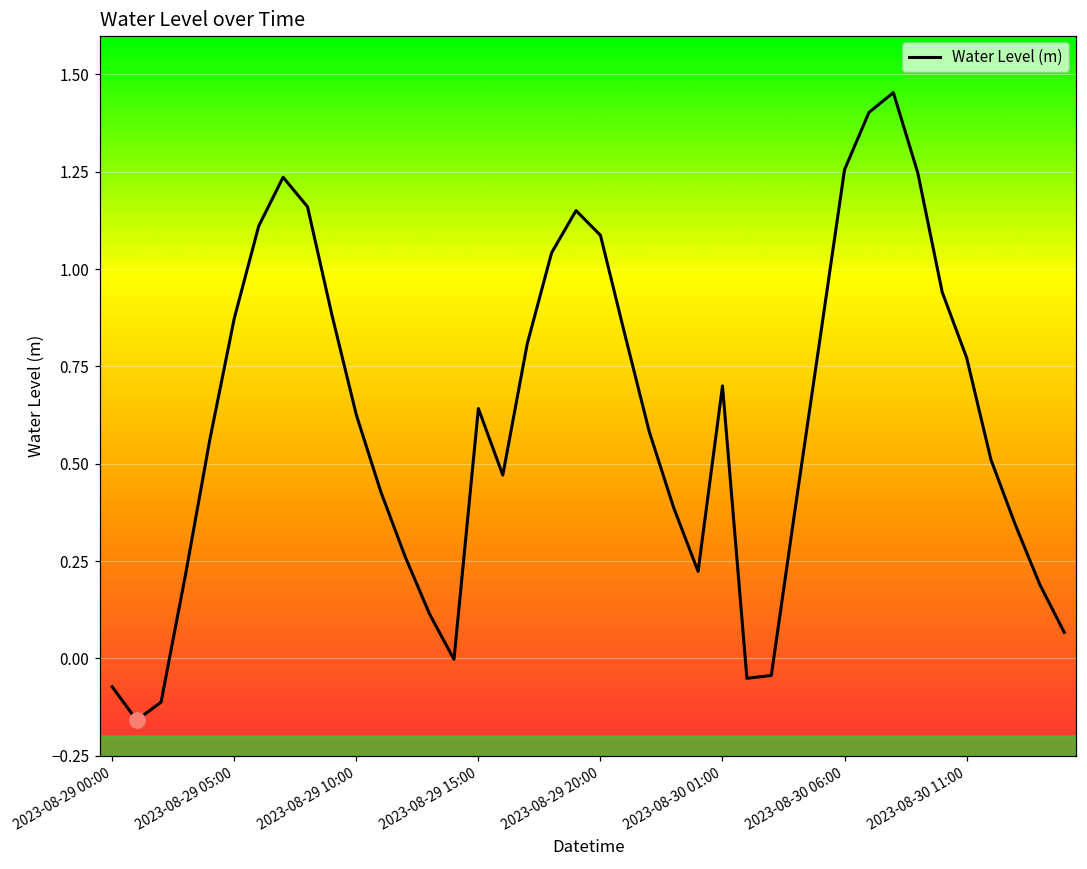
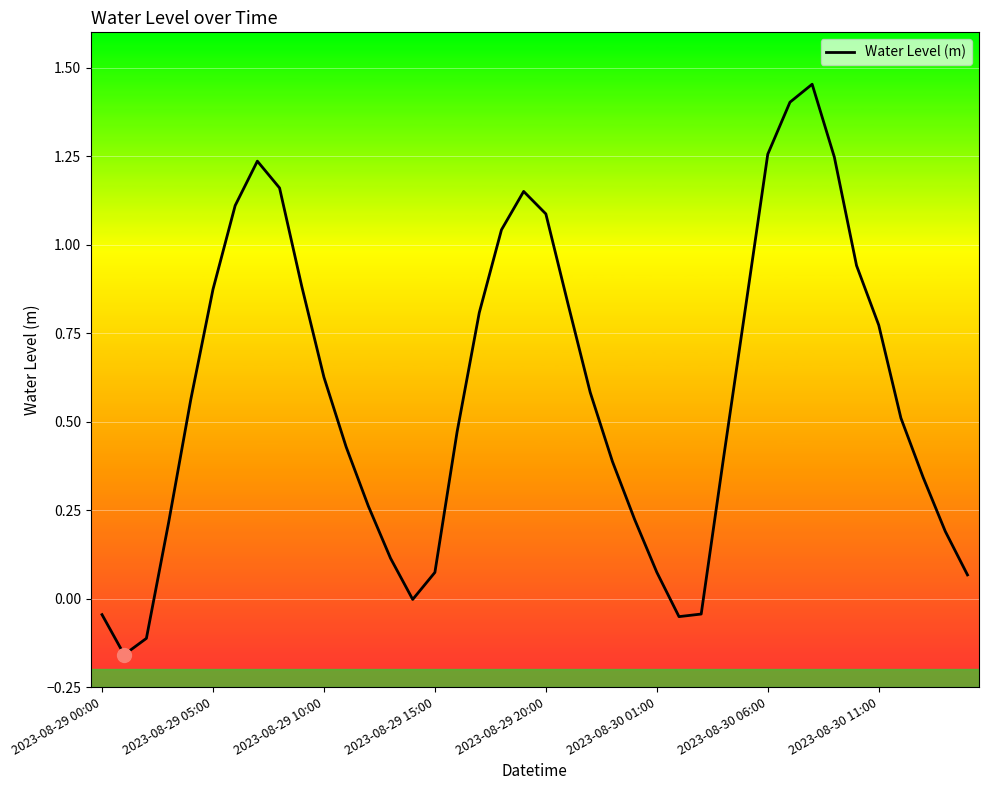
Water Level (m), 2023-08-29 00:00: -0.07 -> -0.05
Water Level (m), 2023-08-29 15:00: 0.64 -> 0.07
Water Level (m), 2023-08-30 01:00: 0.70 -> 0.07
